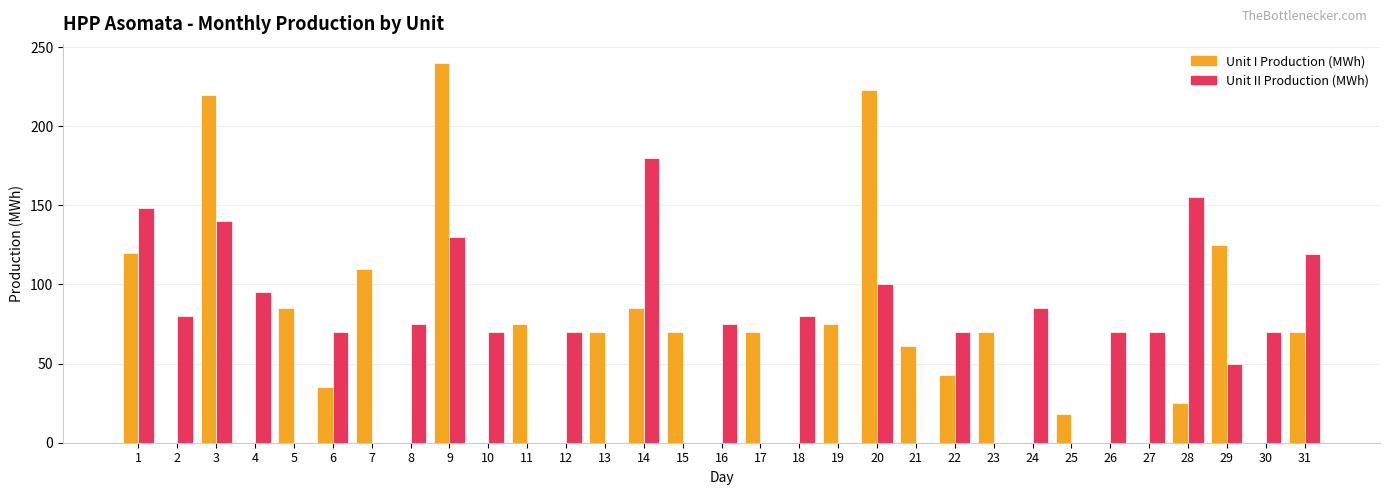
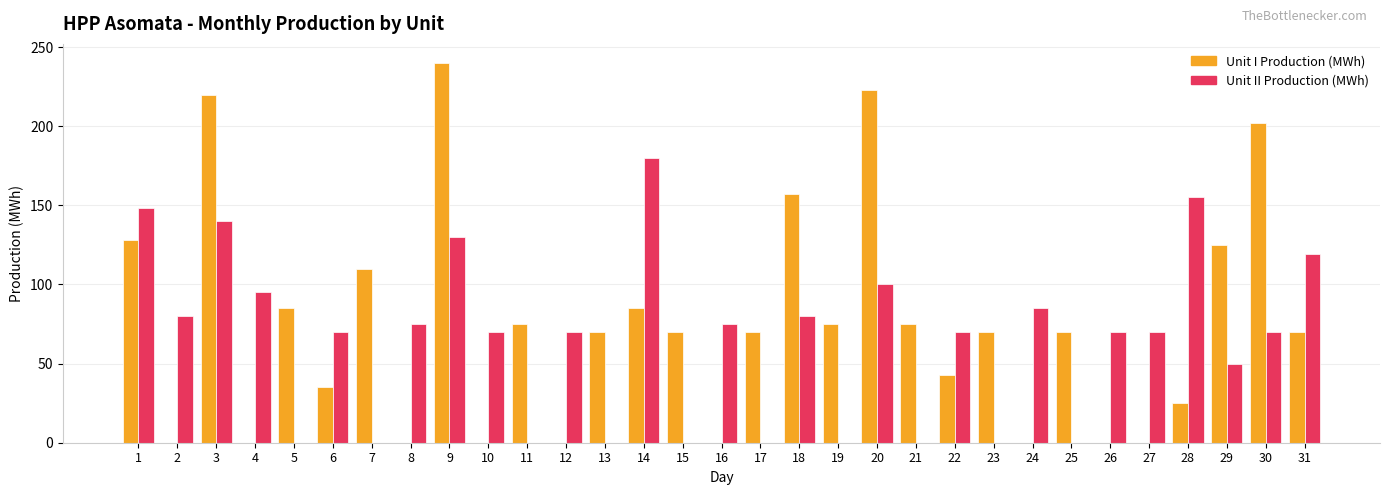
Unit I Production (MWh), 1: 120 -> 128
Unit I Production (MWh), 18: 0 -> 157
Unit I Production (MWh), 21: 61 -> 75
Unit I Production (MWh), 25: 18 -> 70
Unit I Production (MWh), 30: 0 -> 202
